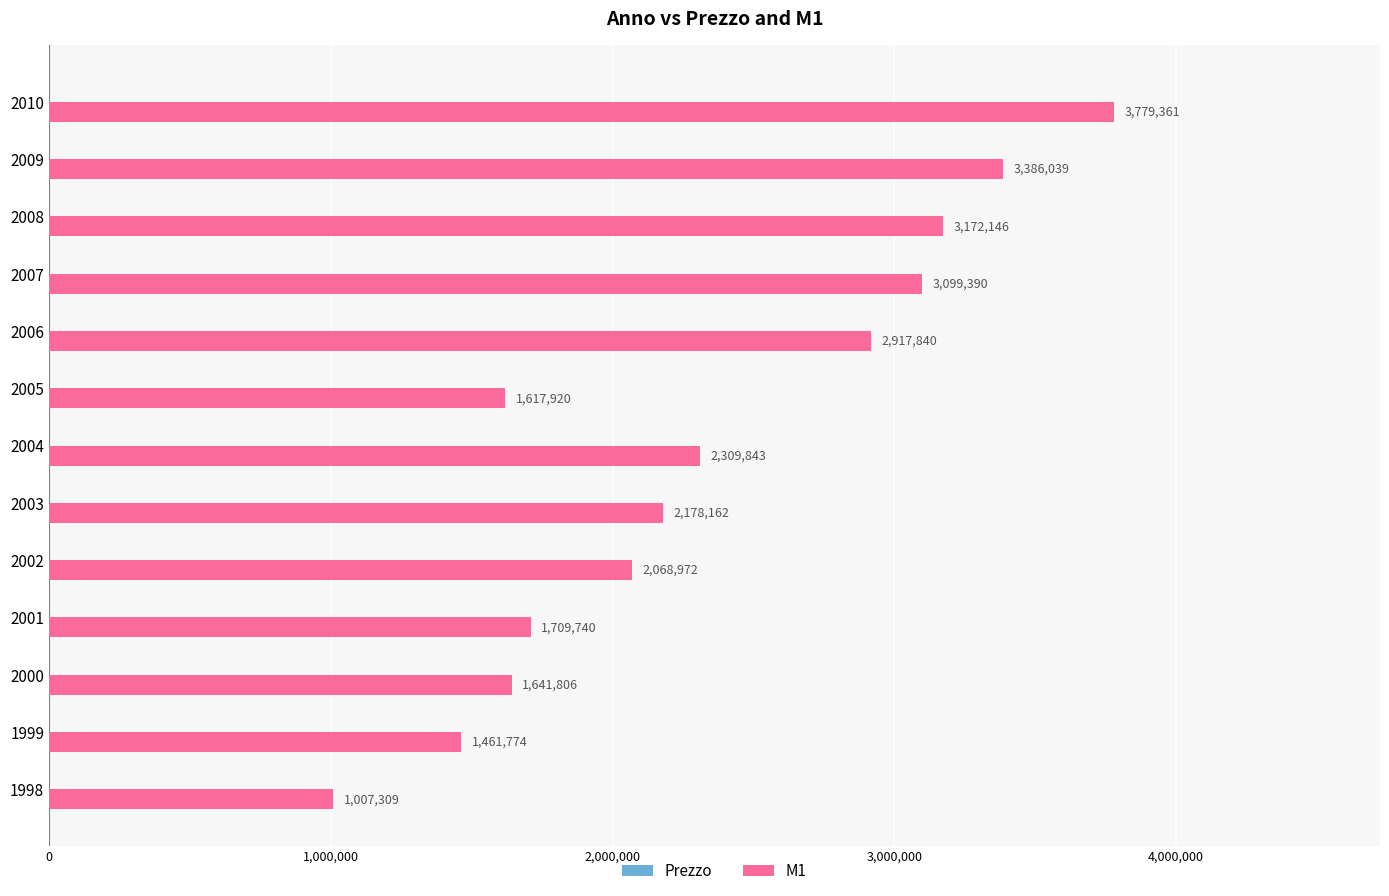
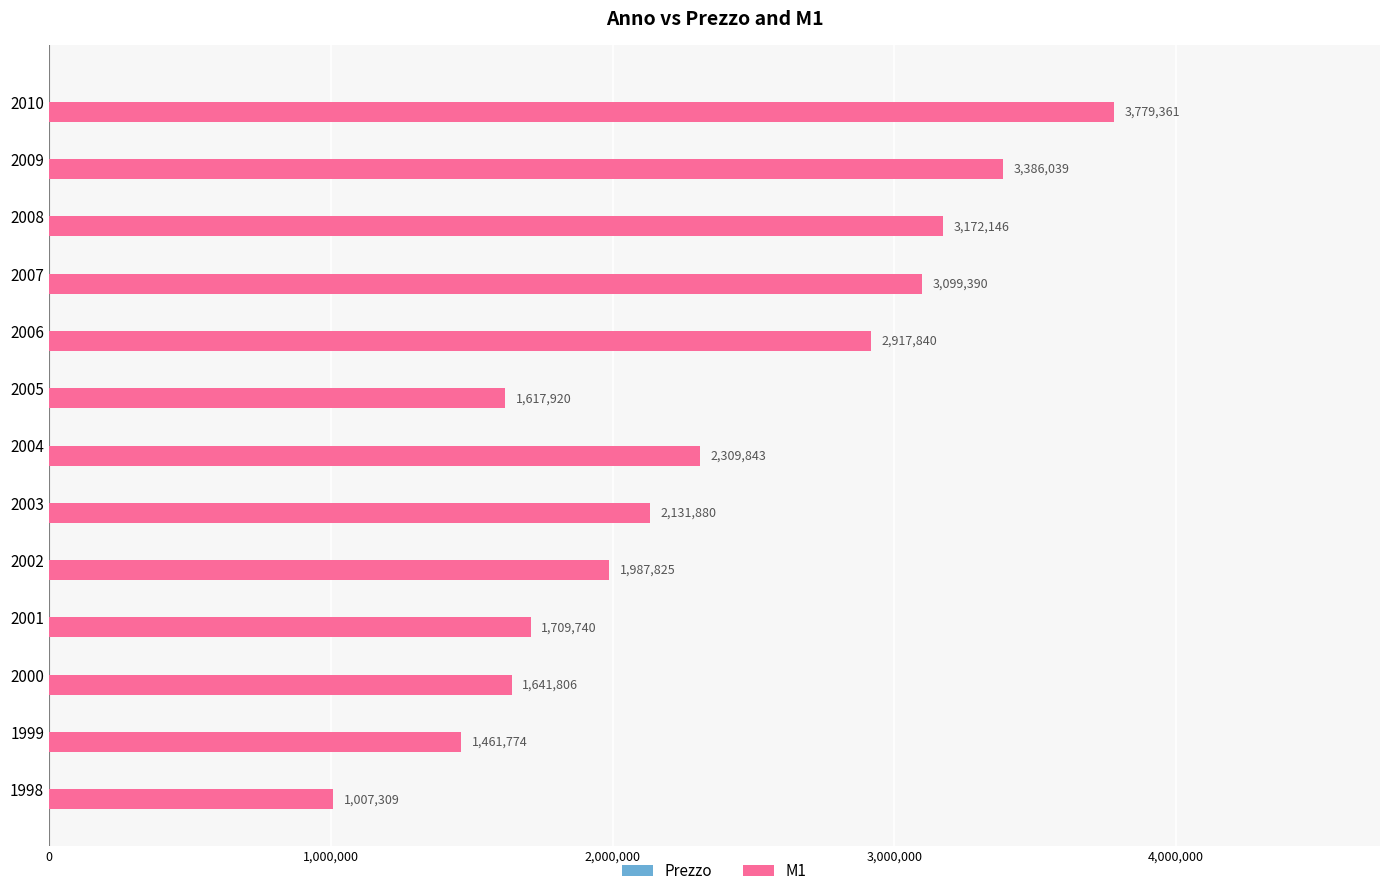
M1, 2003: 2,178,162 -> 2,131,880
M1, 2002: 2,068,972 -> 1,987,825
